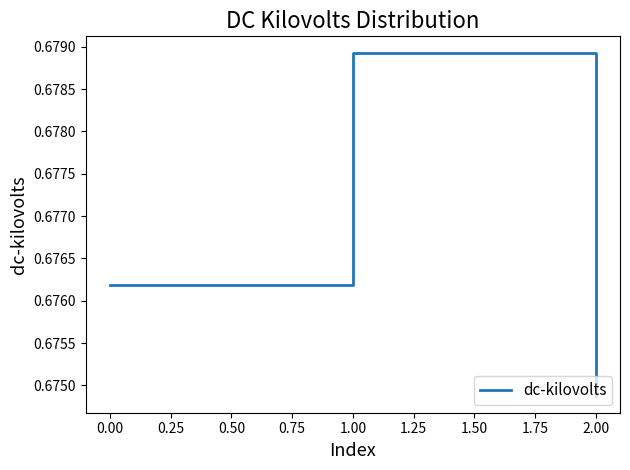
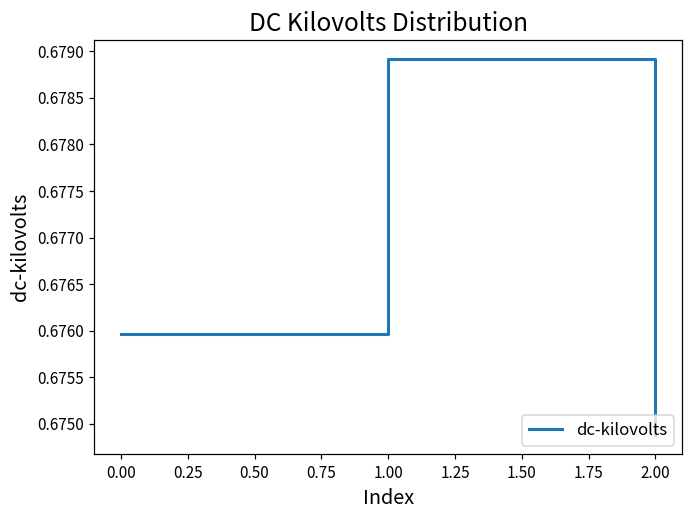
0.00: 0.6762 -> 0.6760
